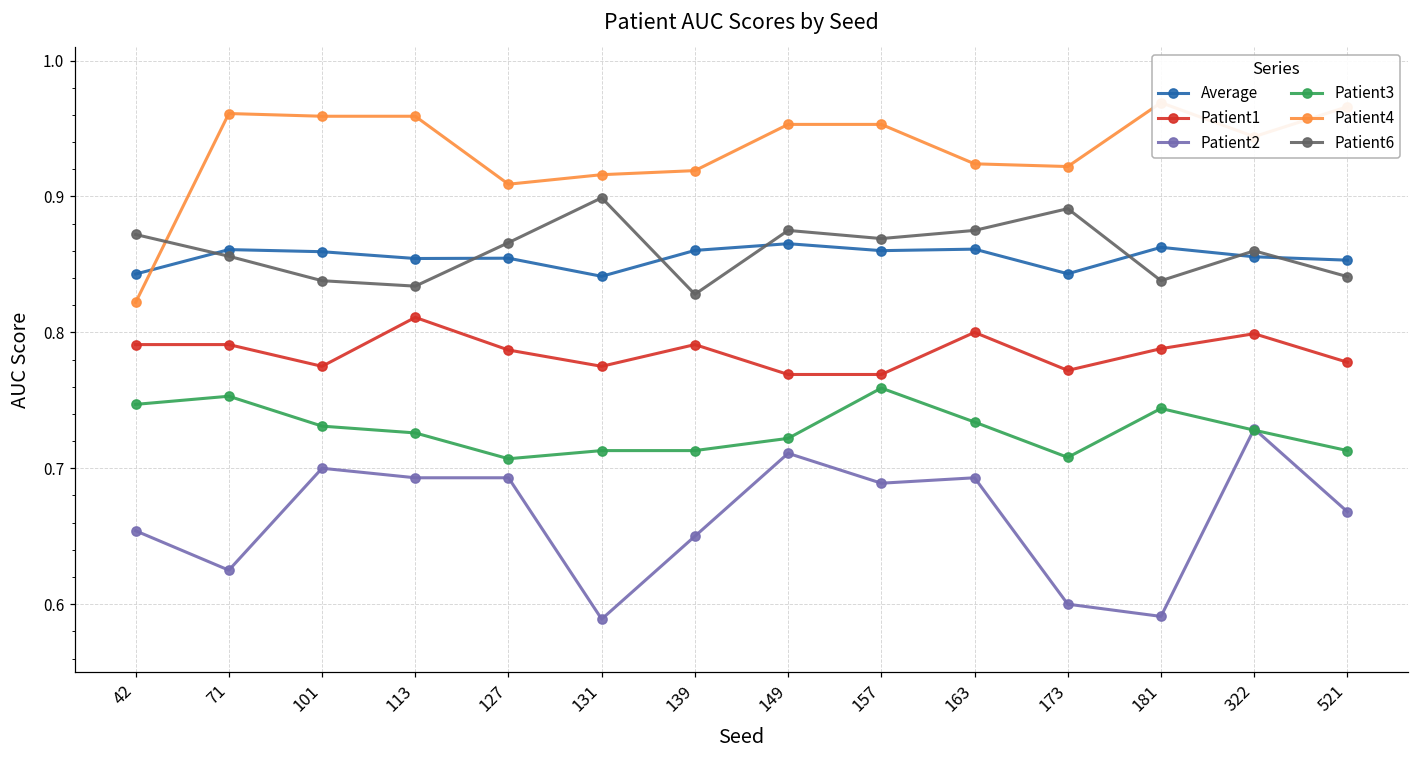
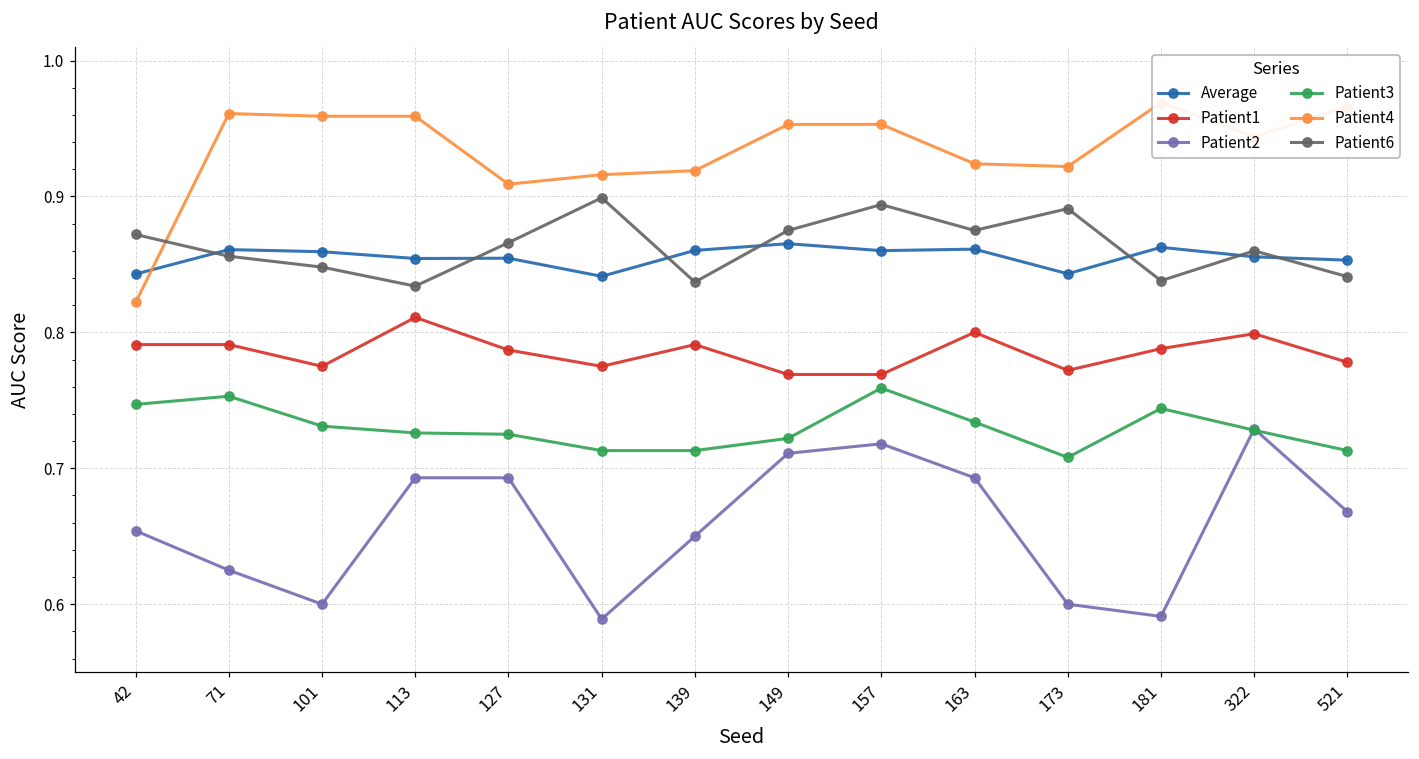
Patient2, 101: 0.7 -> 0.6
Patient6, 101: 0.838 -> 0.848
Patient3, 127: 0.707 -> 0.725
Patient6, 139: 0.828 -> 0.837
Patient2, 157: 0.689 -> 0.718
Patient6, 157: 0.869 -> 0.894
